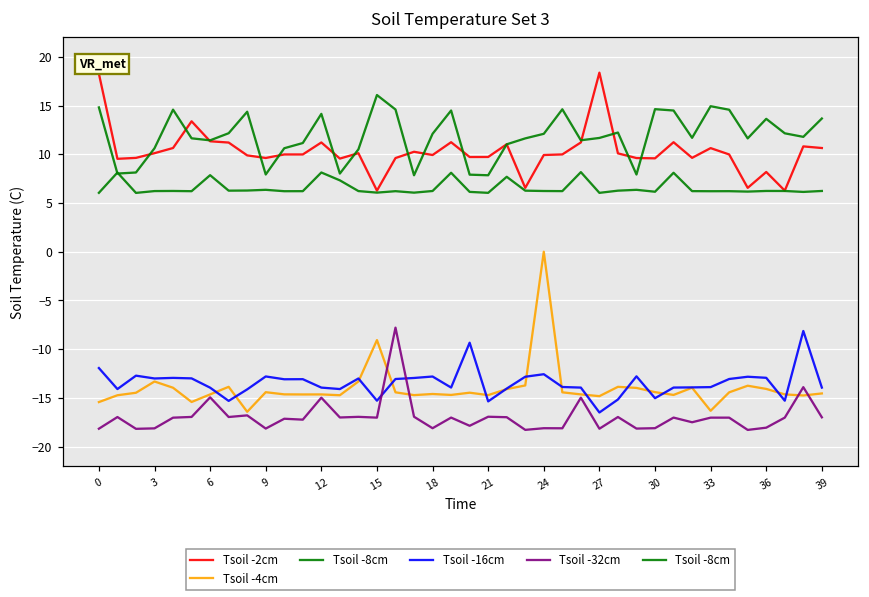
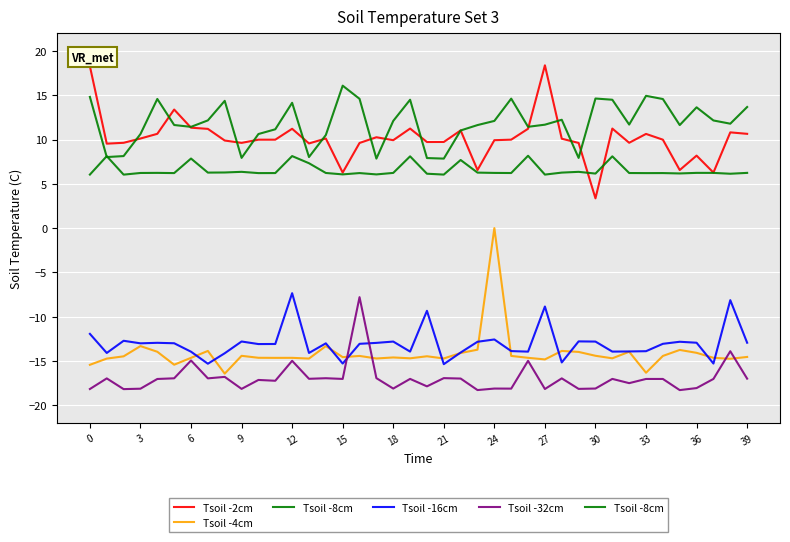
Tsoil -16cm, 12: -14 -> -7
Tsoil -4cm, 15: -9 -> -15
Tsoil -16cm, 27: -16 -> -9
Tsoil -2cm, 30: 10 -> 3
Tsoil -16cm, 30: -15 -> -13
Tsoil -16cm, 39: -14 -> -13
